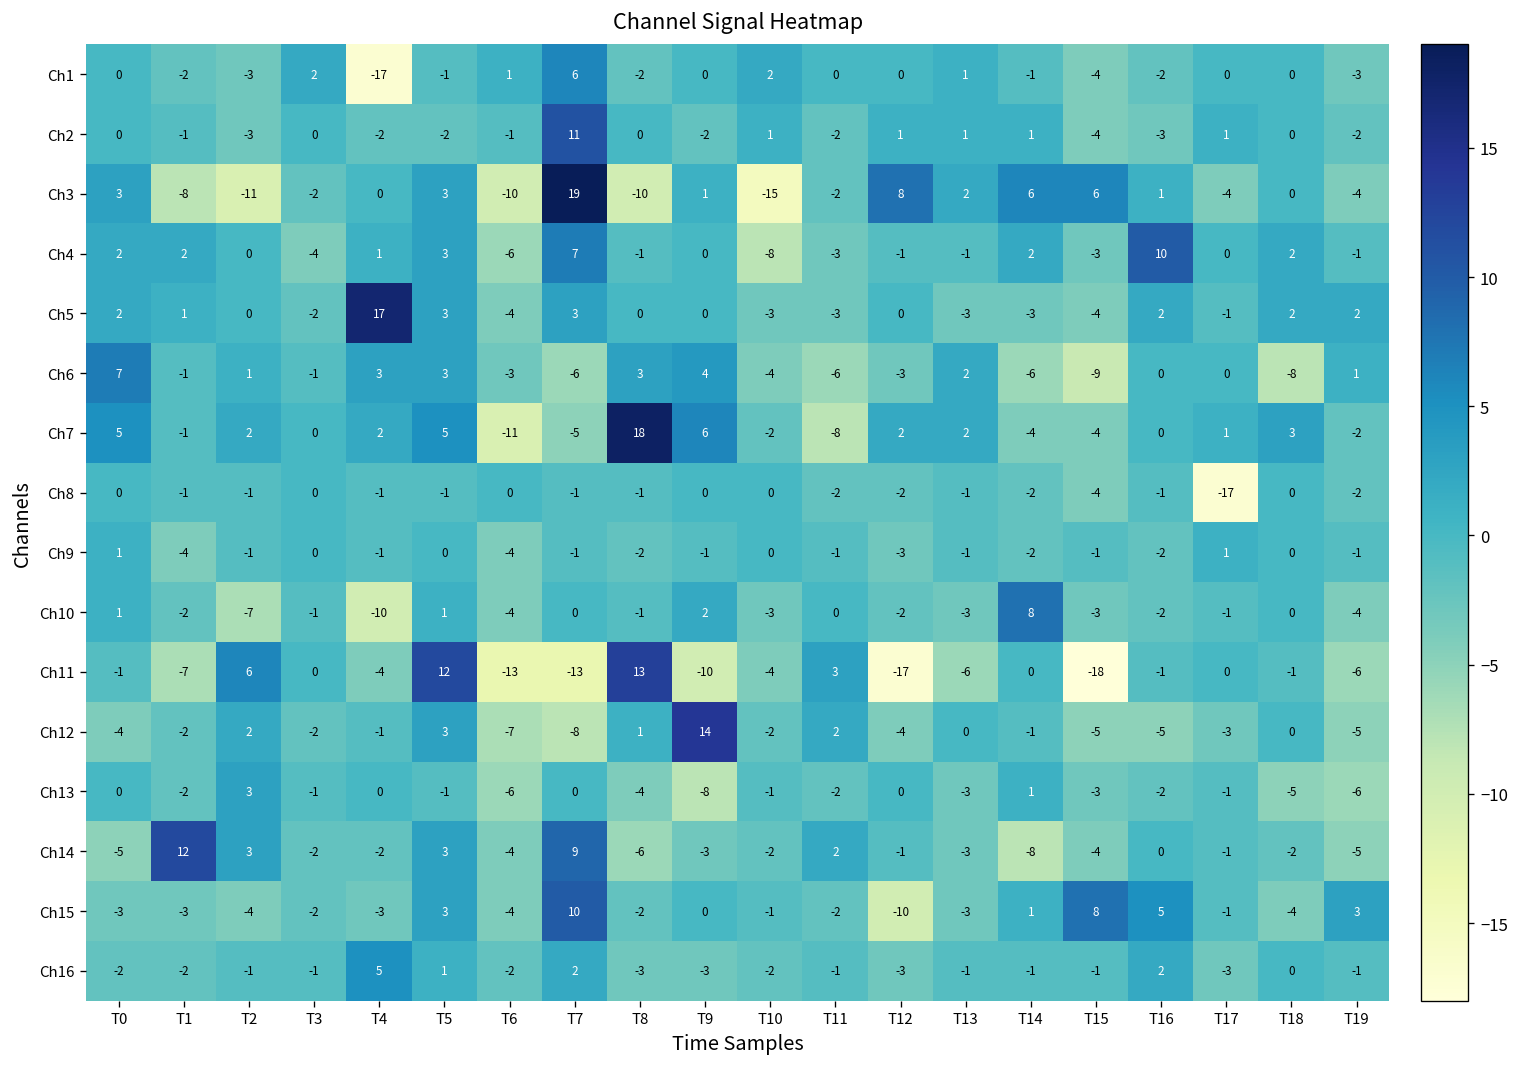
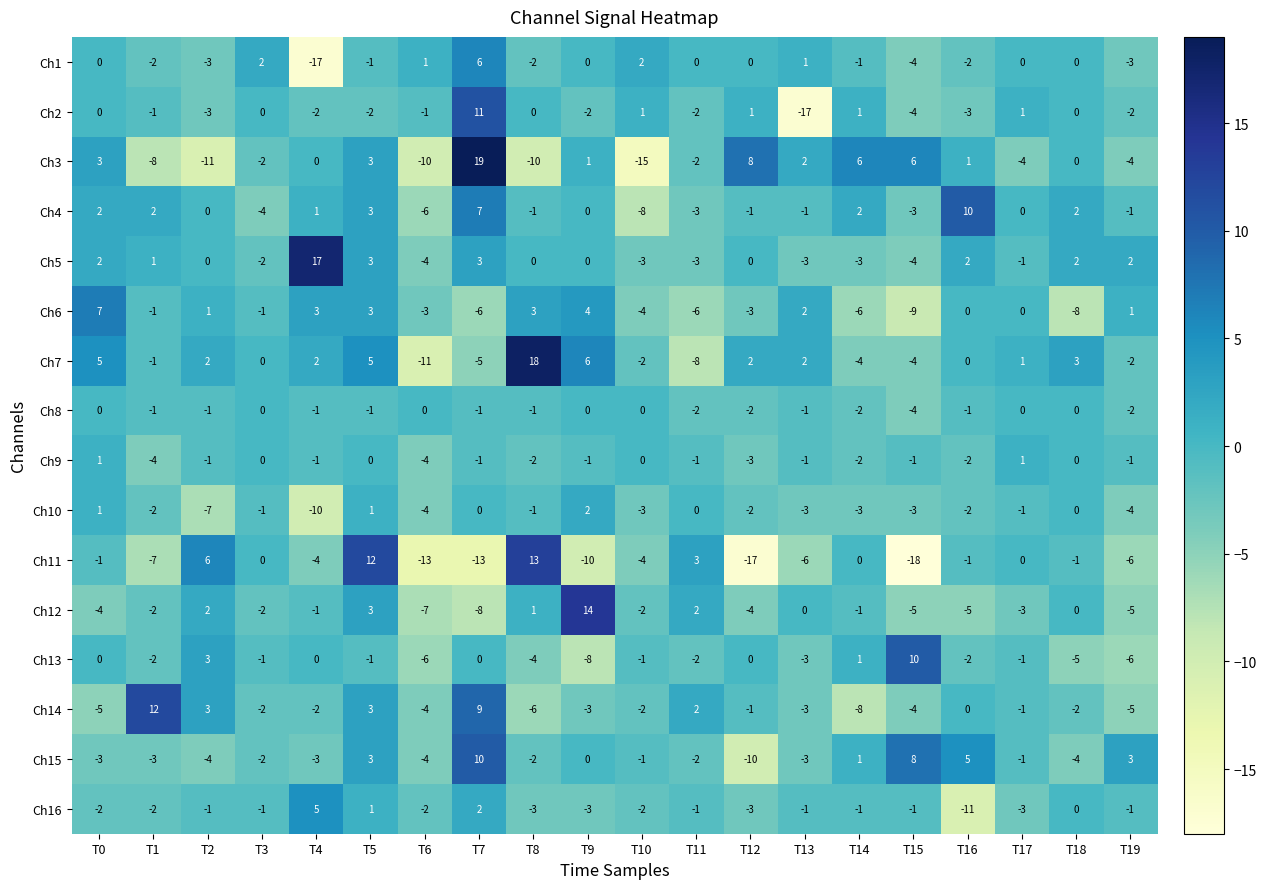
Ch2, T13: 1 -> -17
Ch8, T17: -17 -> 0
Ch10, T14: 8 -> -3
Ch13, T15: -3 -> 10
Ch16, T16: 2 -> -11
